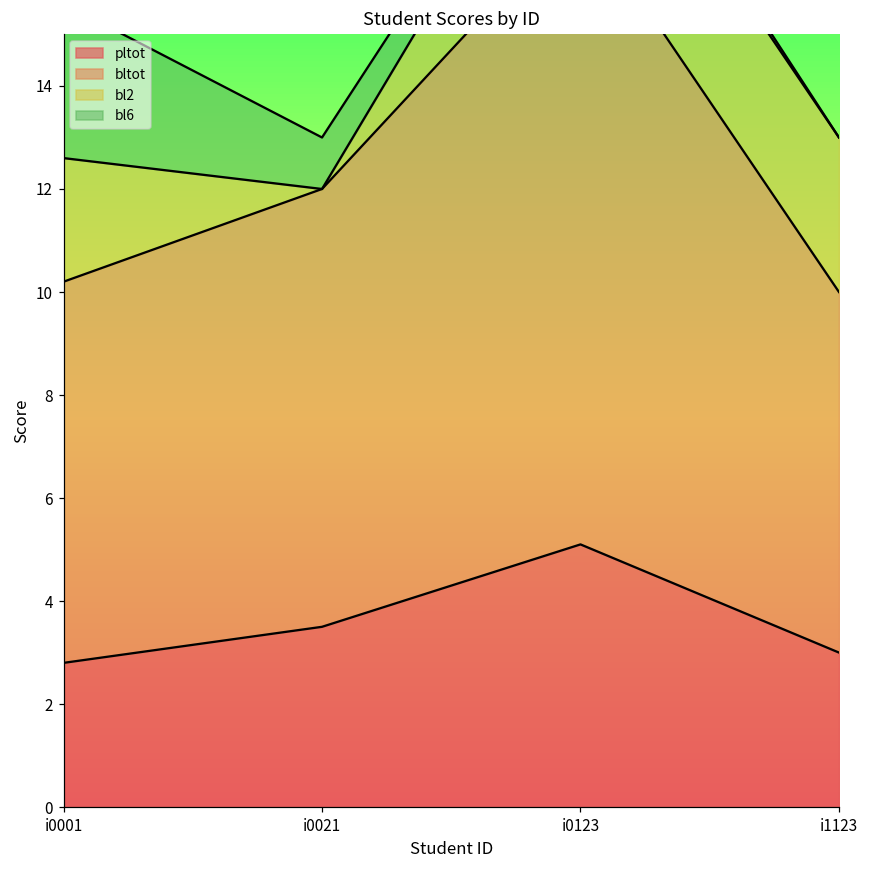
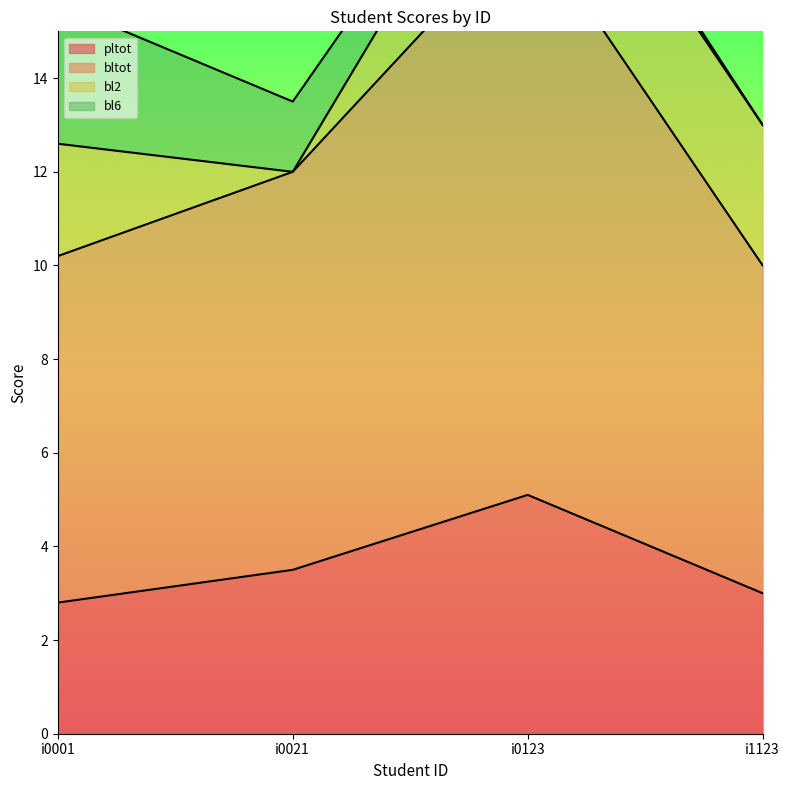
bl6, i0021: 1.0 -> 1.5
